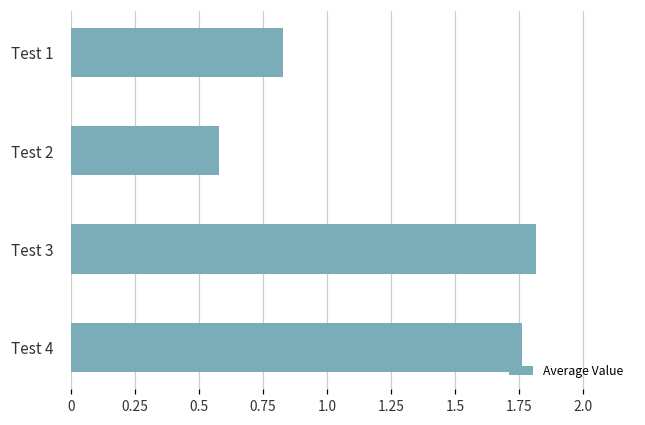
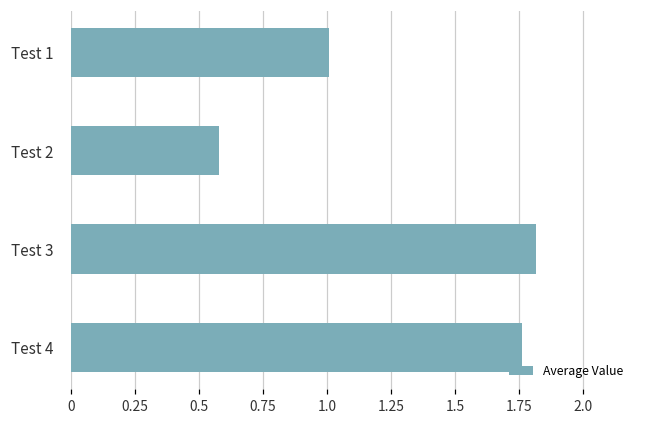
Test 1: 0.83 -> 1.01
